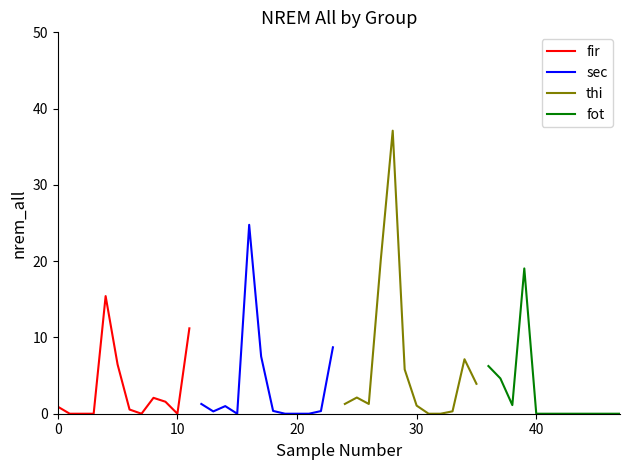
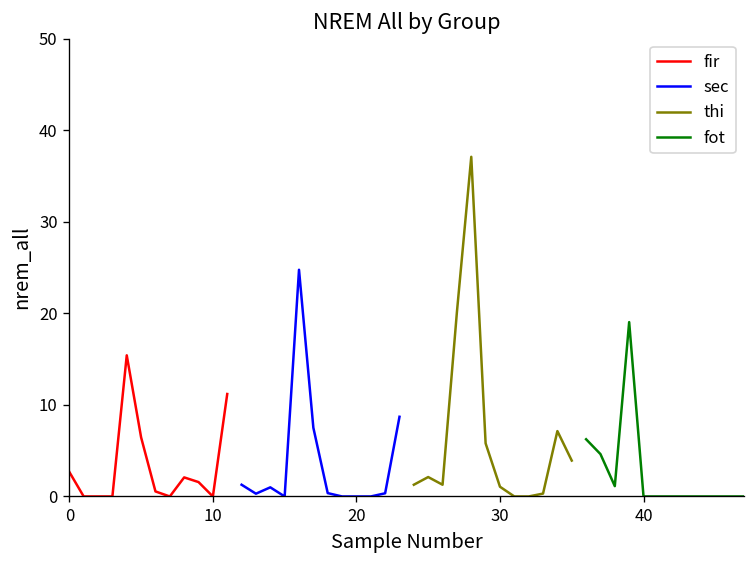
fir, 0: 1 -> 3
